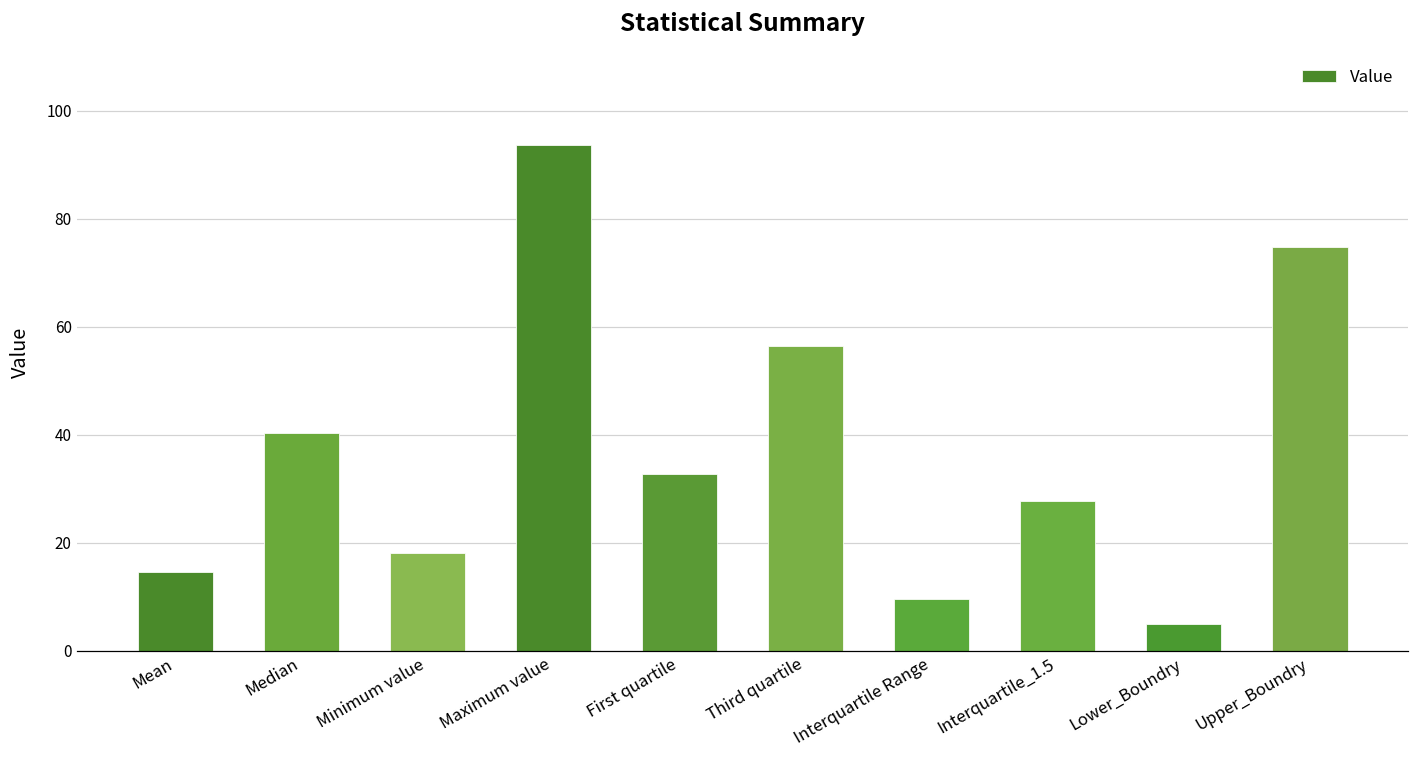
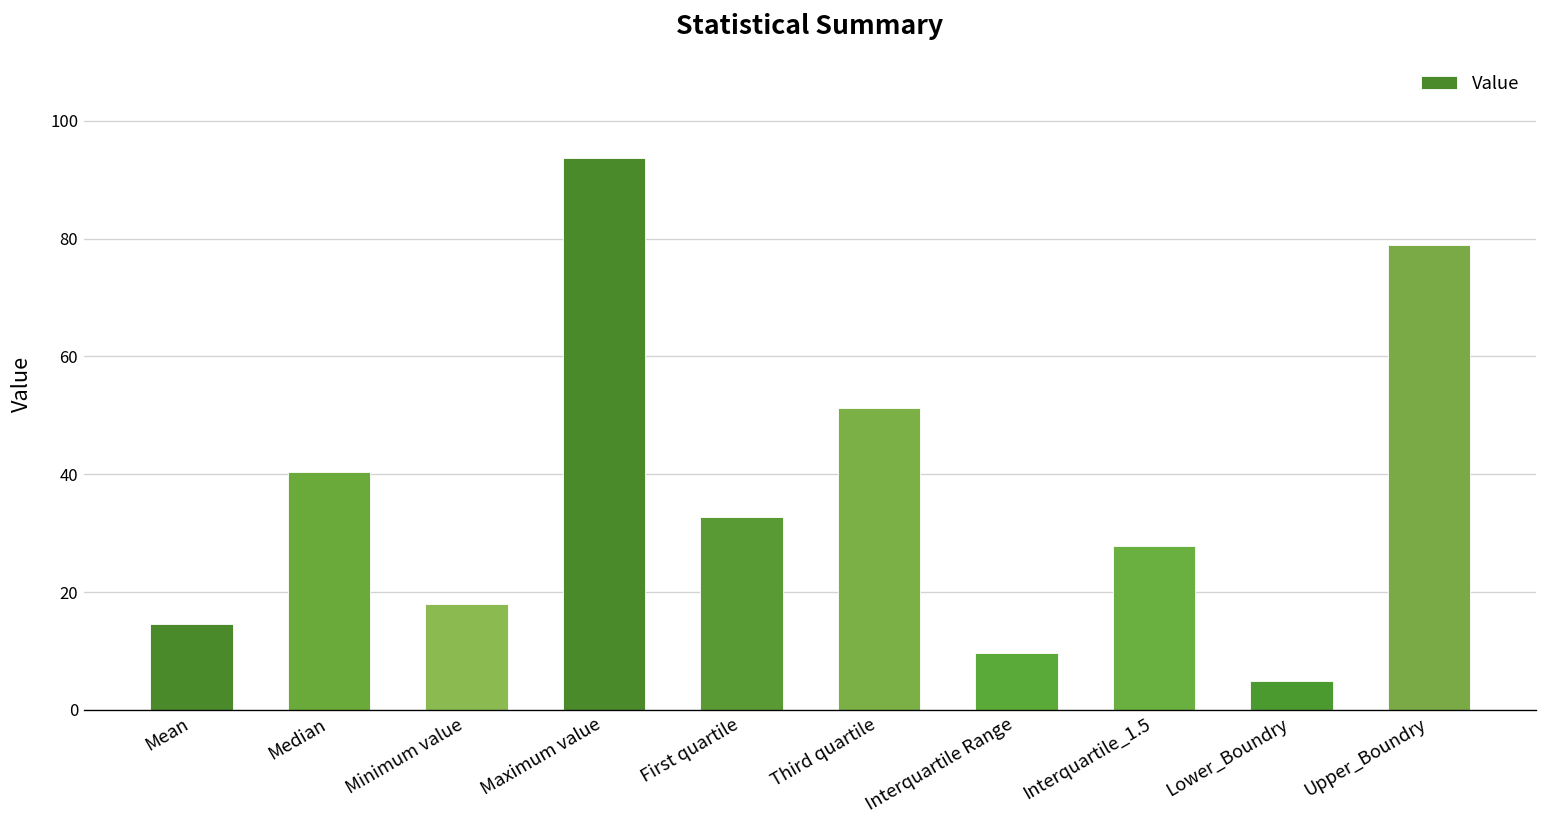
Third quartile: 56 -> 51
Upper_Boundry: 75 -> 79
